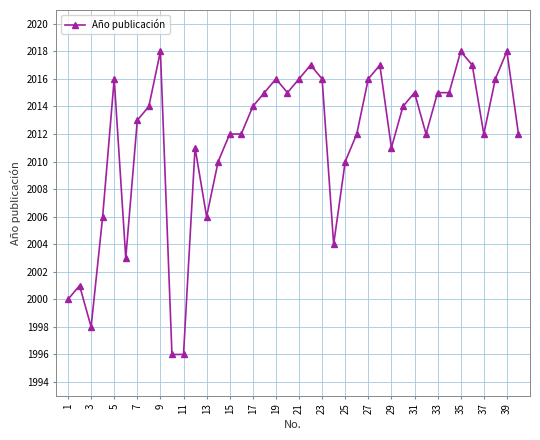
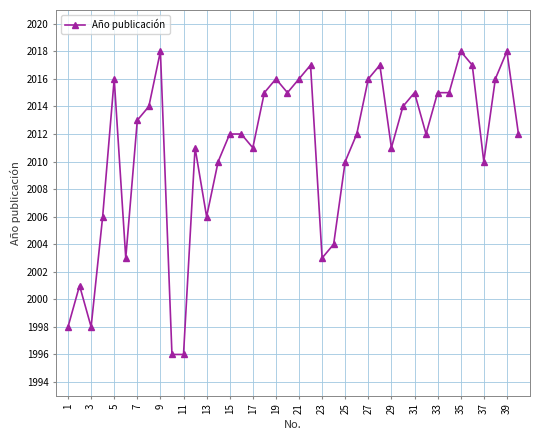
1: 2000 -> 1998
17: 2014 -> 2011
23: 2016 -> 2003
37: 2012 -> 2010
